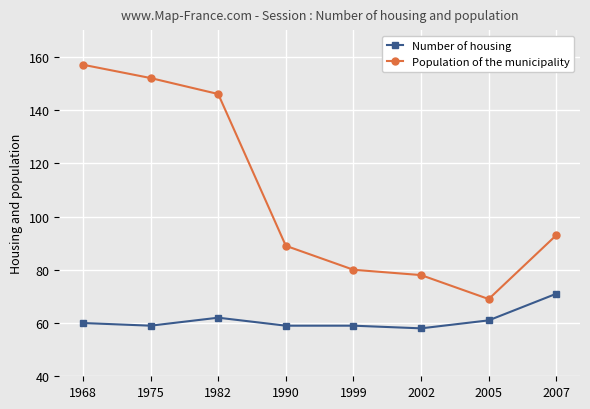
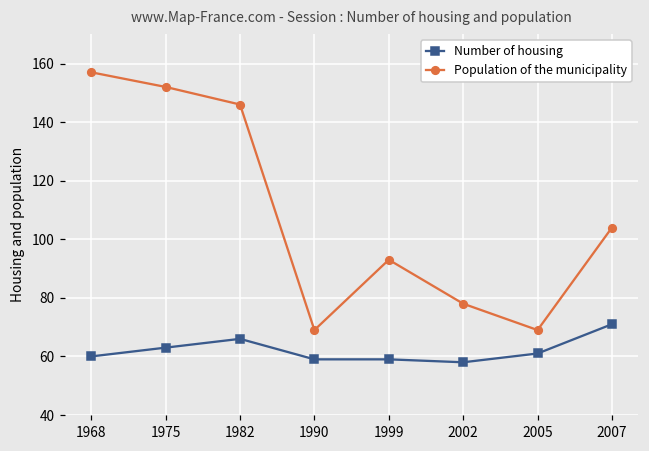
Number of housing, 1975: 59 -> 63
Number of housing, 1982: 62 -> 66
Population of the municipality, 1990: 89 -> 69
Population of the municipality, 1999: 80 -> 93
Population of the municipality, 2007: 93 -> 104
